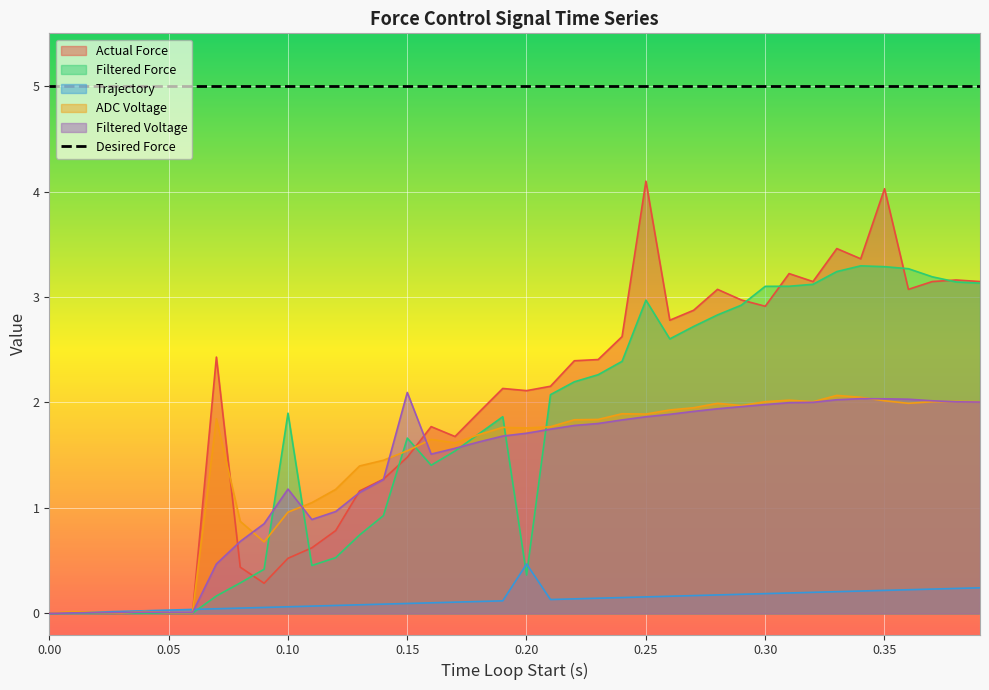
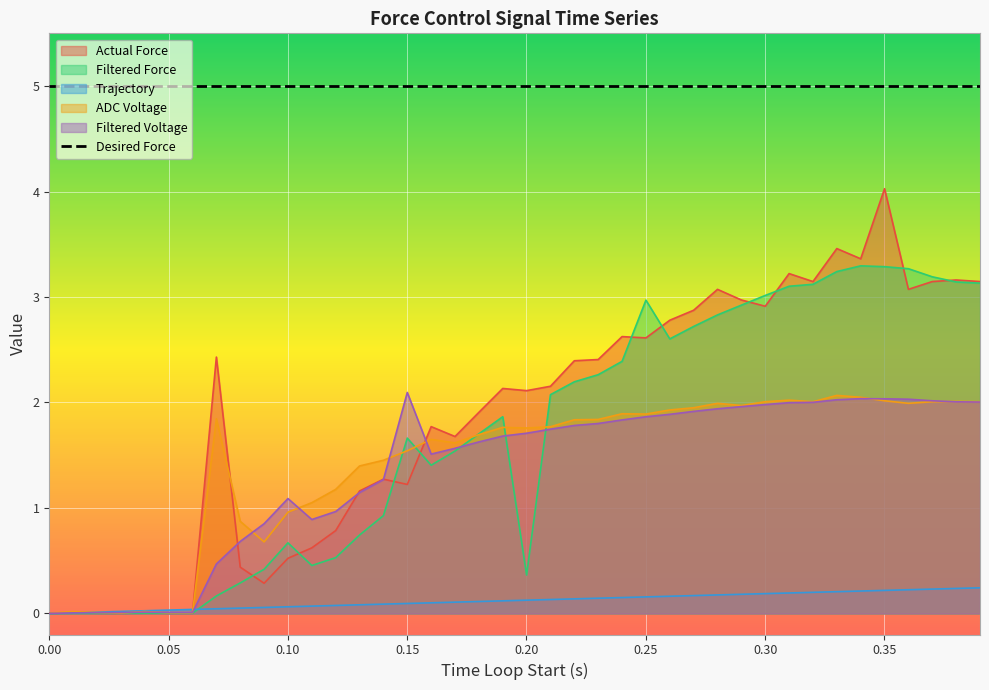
Filtered Force, 0.10: 1.90 -> 0.67
Filtered Voltage, 0.10: 1.18 -> 1.09
Actual Force, 0.15: 1.48 -> 1.22
Trajectory, 0.20: 0.47 -> 0.13
Actual Force, 0.25: 4.10 -> 2.61
Filtered Force, 0.30: 3.10 -> 3.01
